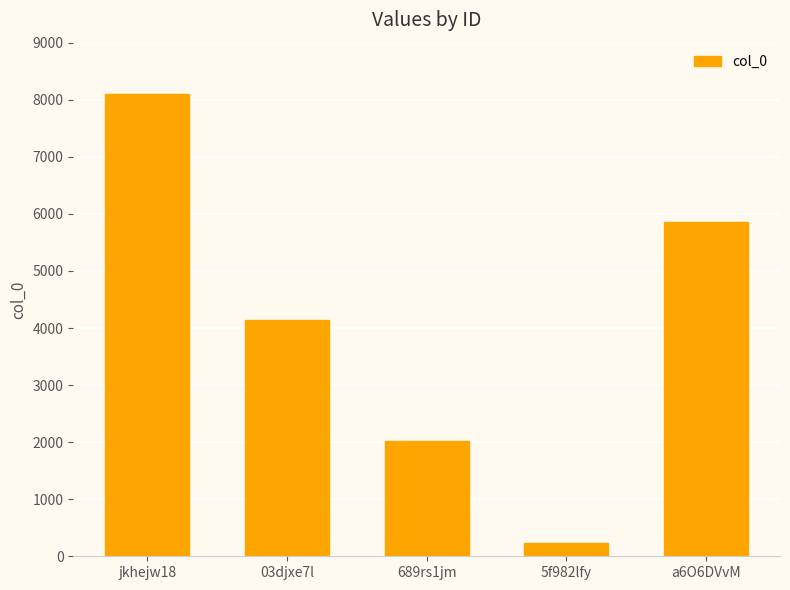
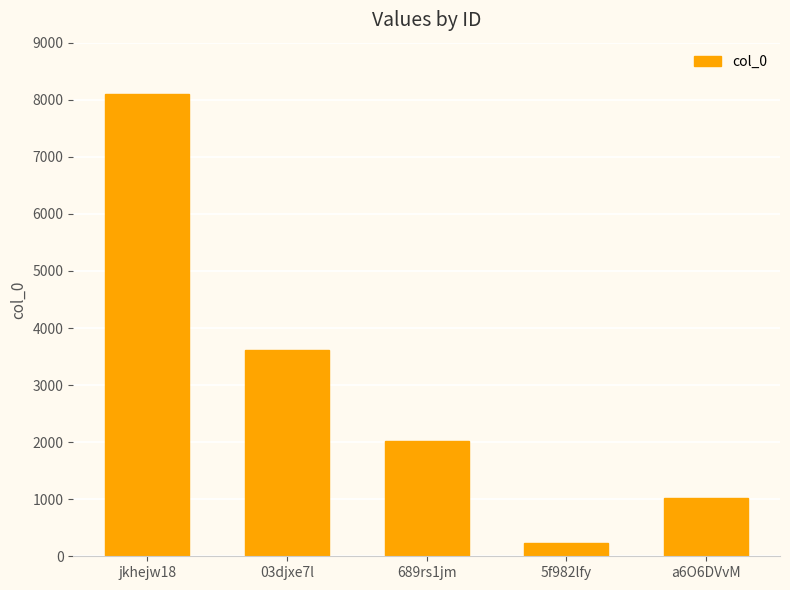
03djxe7l: 4100 -> 3600
a6O6DVvM: 5900 -> 1000
